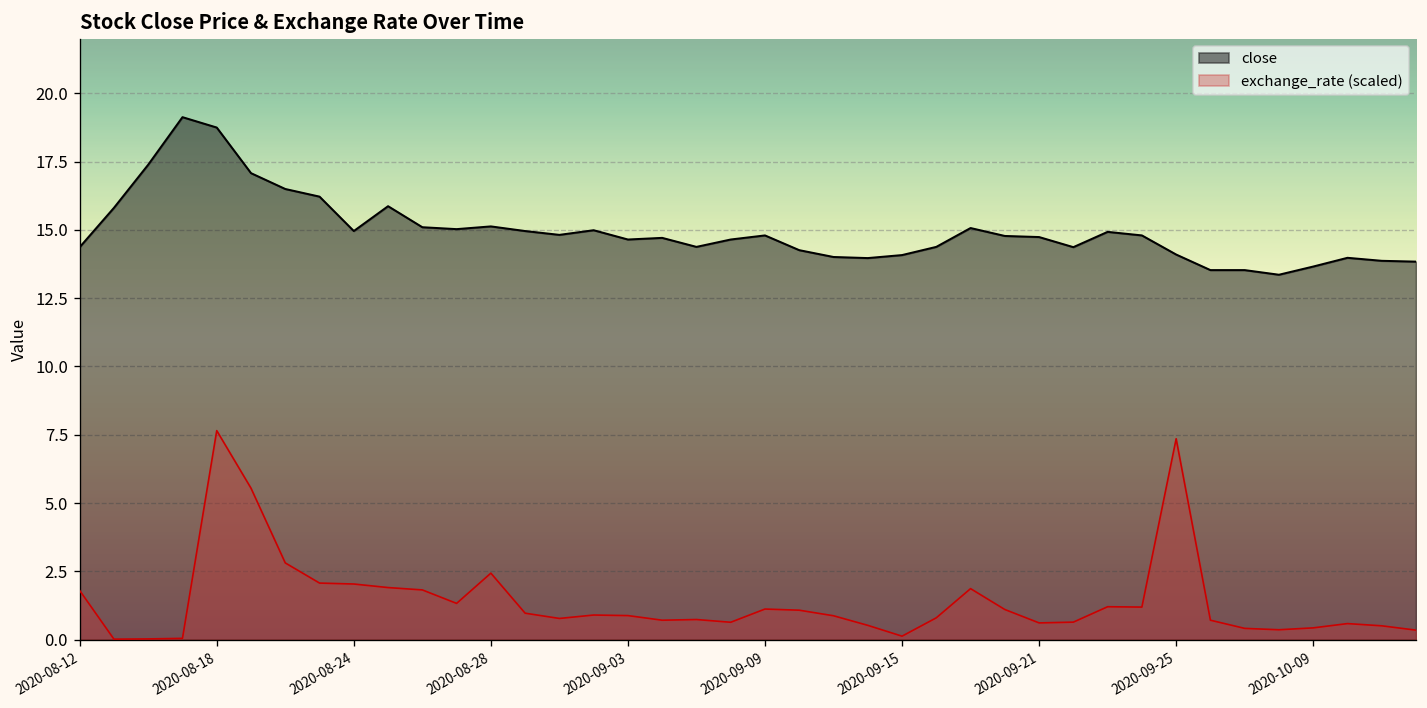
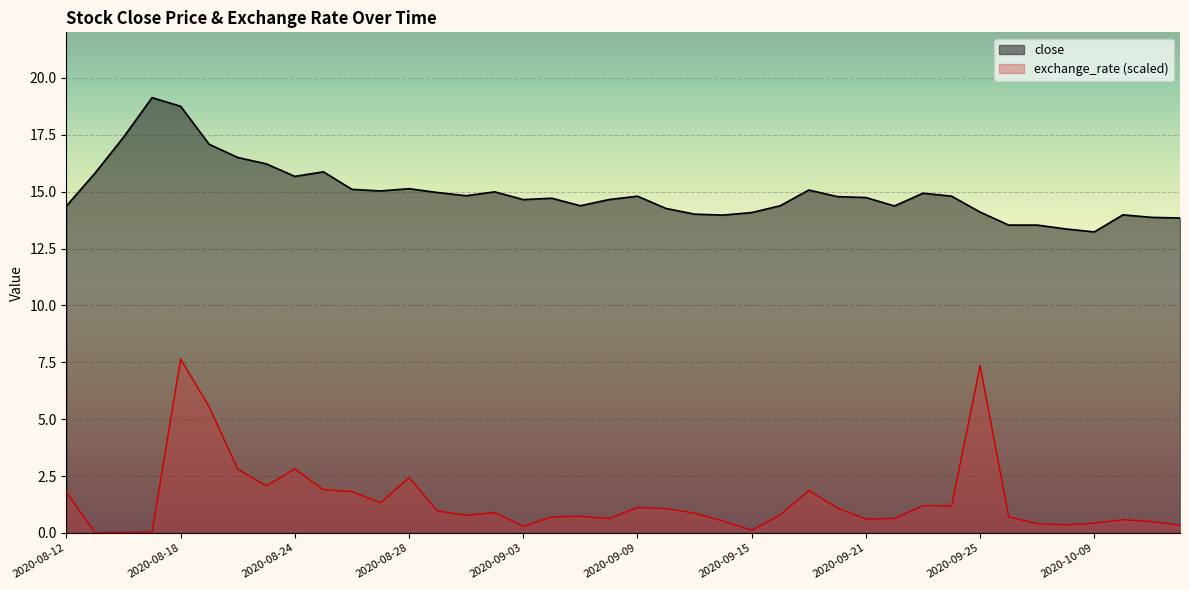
close, 2020-08-24: 15.0 -> 15.7
exchange_rate (scaled), 2020-08-24: 2.0 -> 2.8
exchange_rate (scaled), 2020-09-03: 0.9 -> 0.3
close, 2020-10-09: 13.7 -> 13.2
